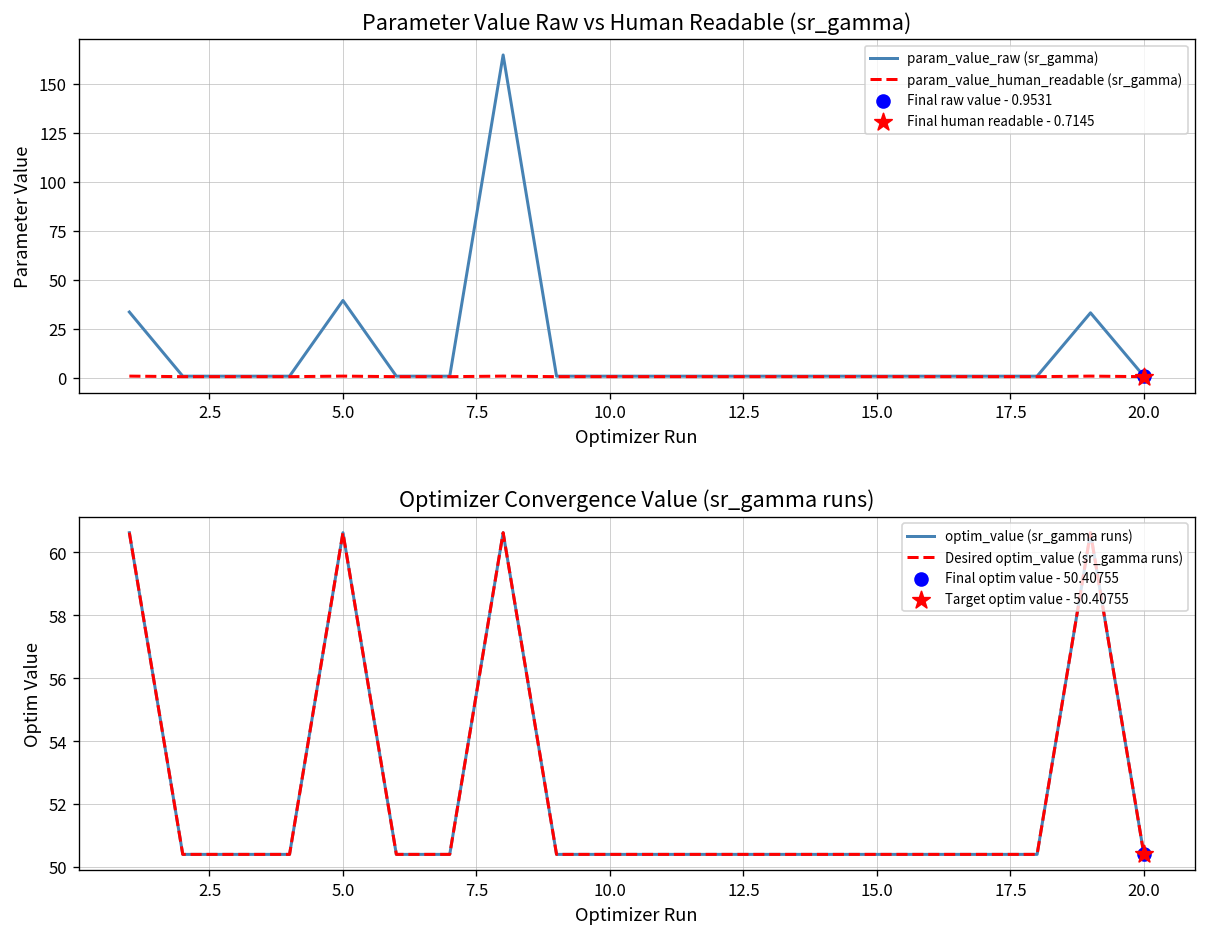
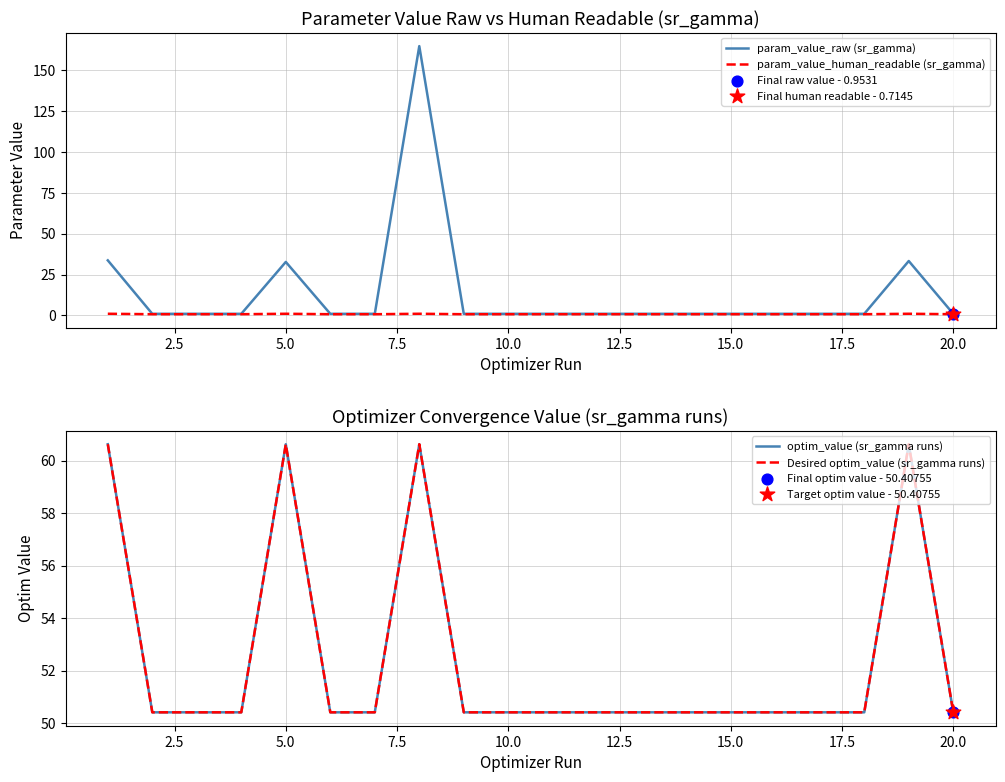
Parameter Value Raw vs Human Readable (sr_gamma), param_value_raw (sr_gamma), 5.0: 40 -> 33
